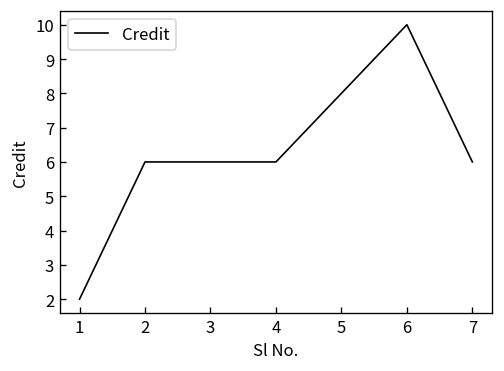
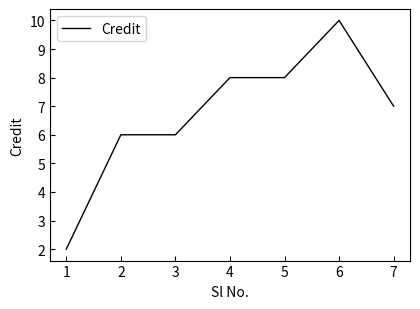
4: 6 -> 8
7: 6 -> 7
